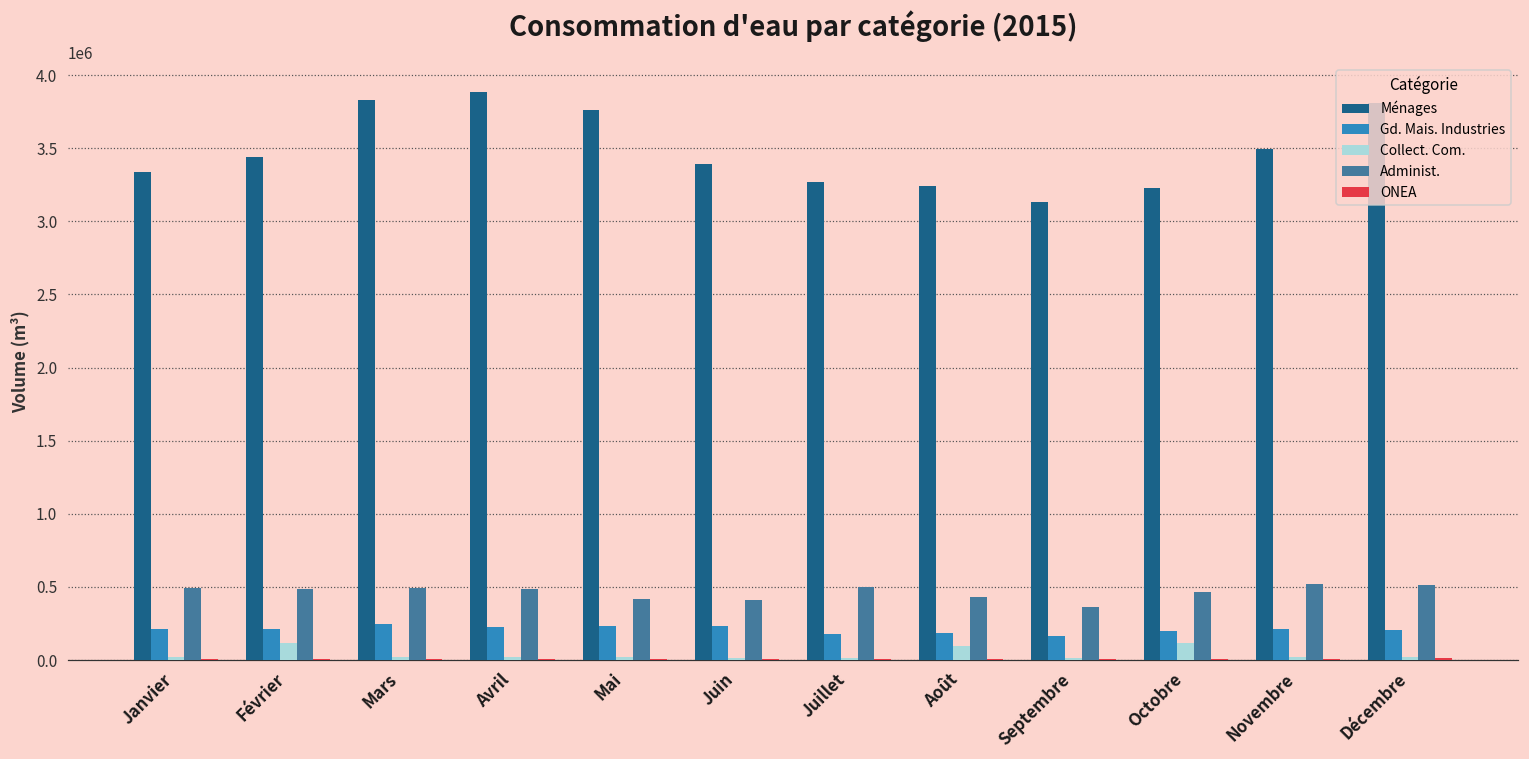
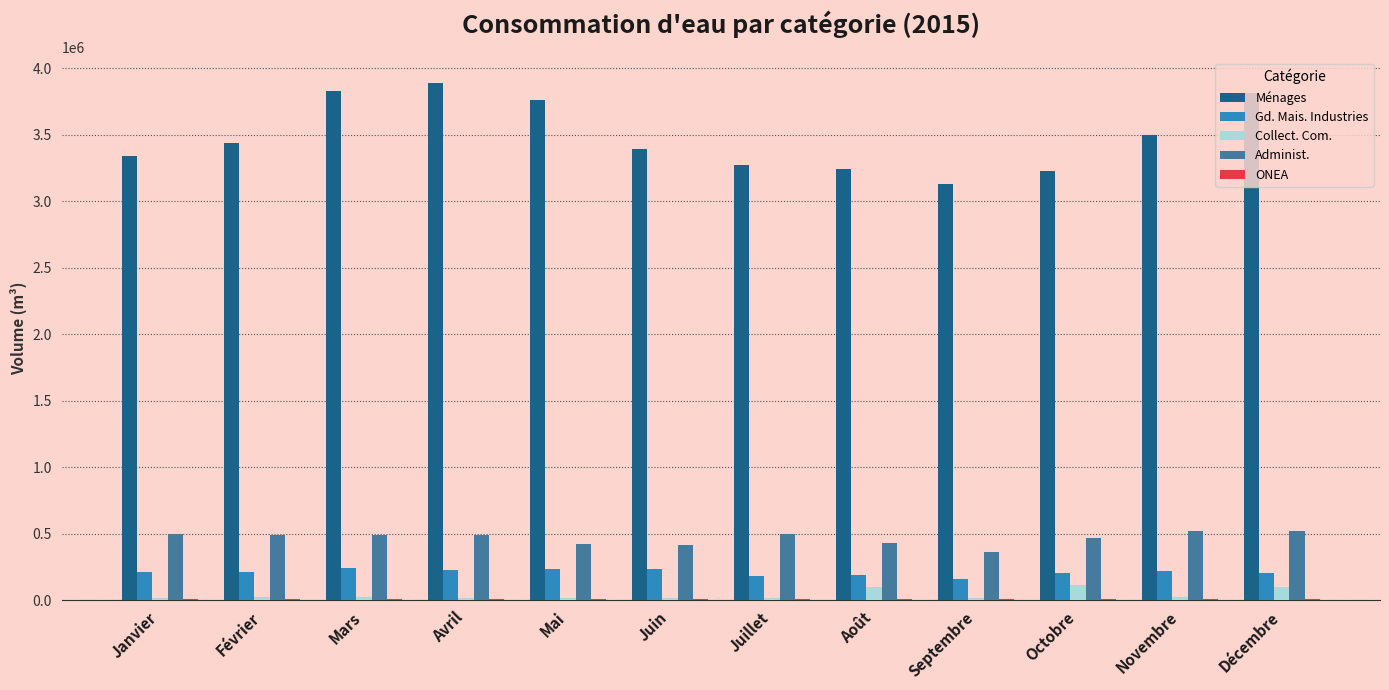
Collect. Com., Février: 120000 -> 20000
Collect. Com., Décembre: 20000 -> 90000
